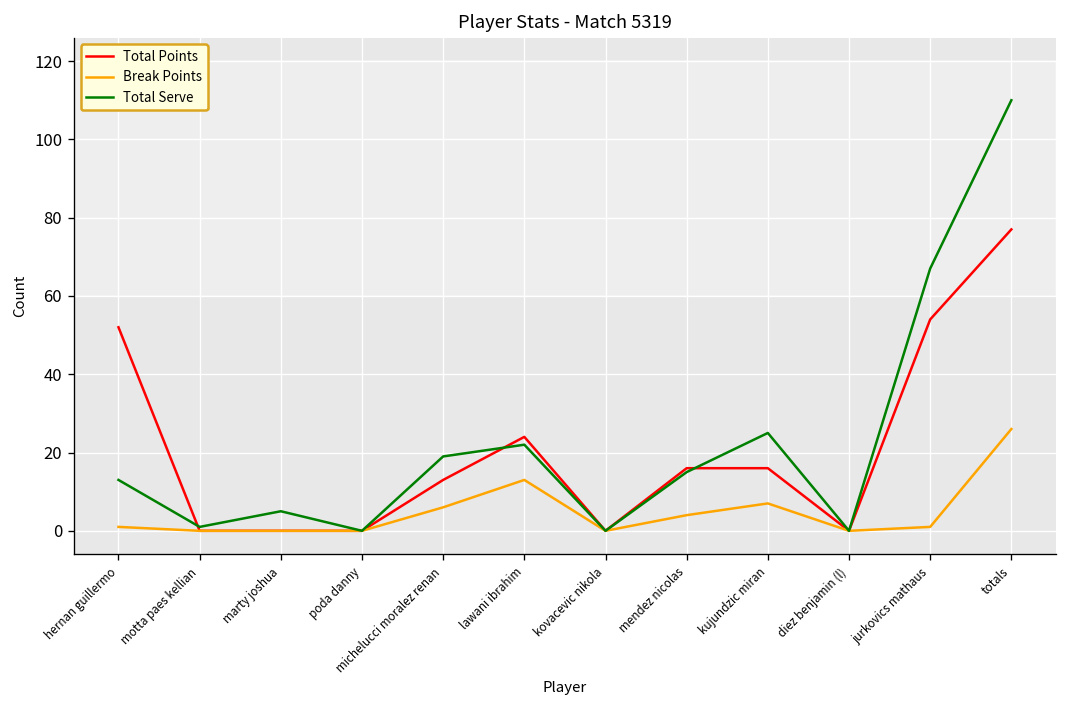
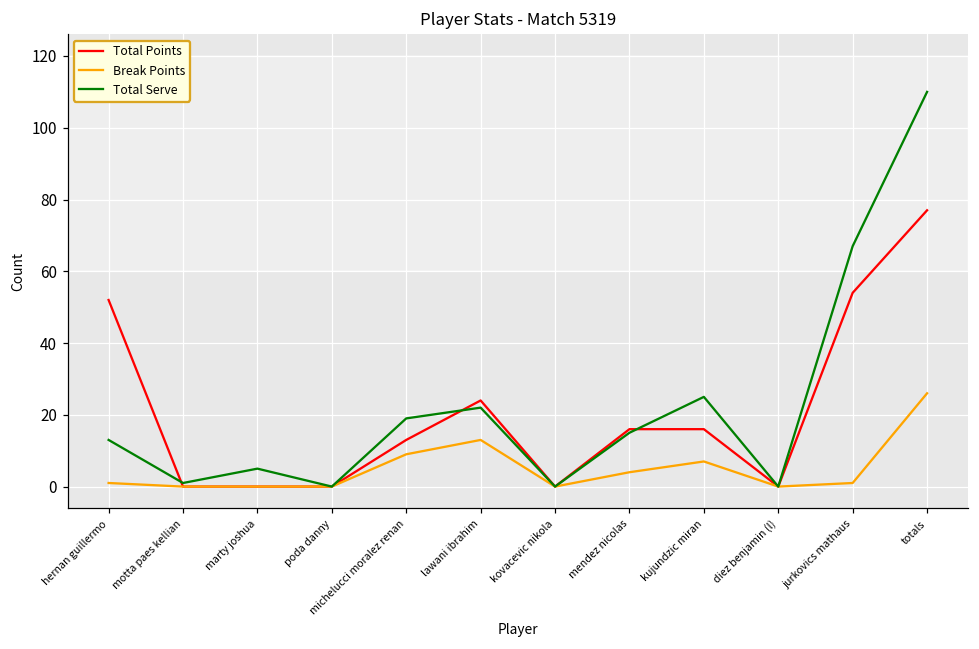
Break Points, michelucci moralez renan: 6 -> 9
